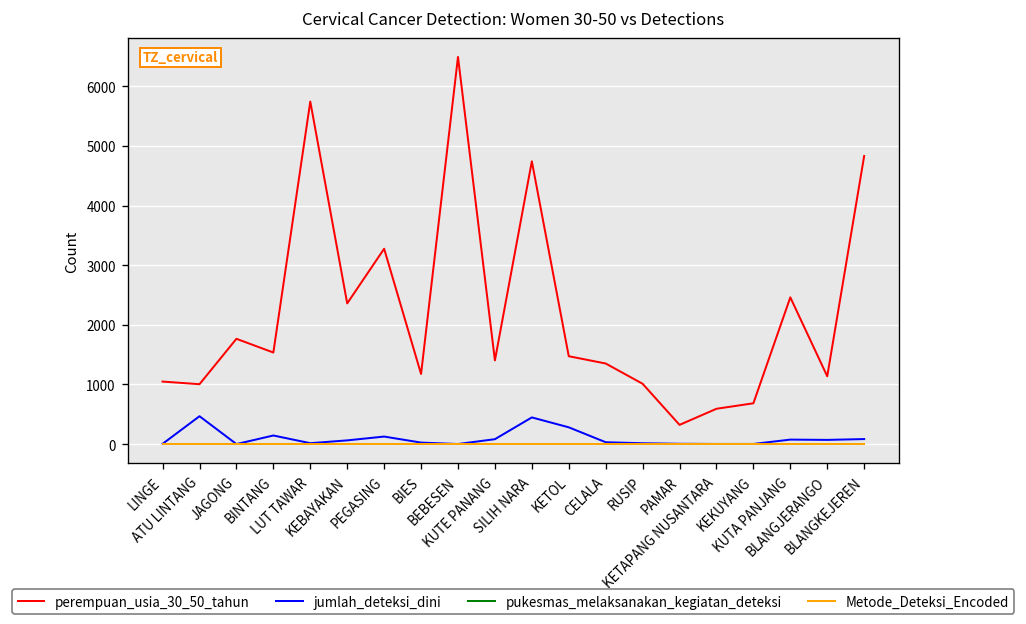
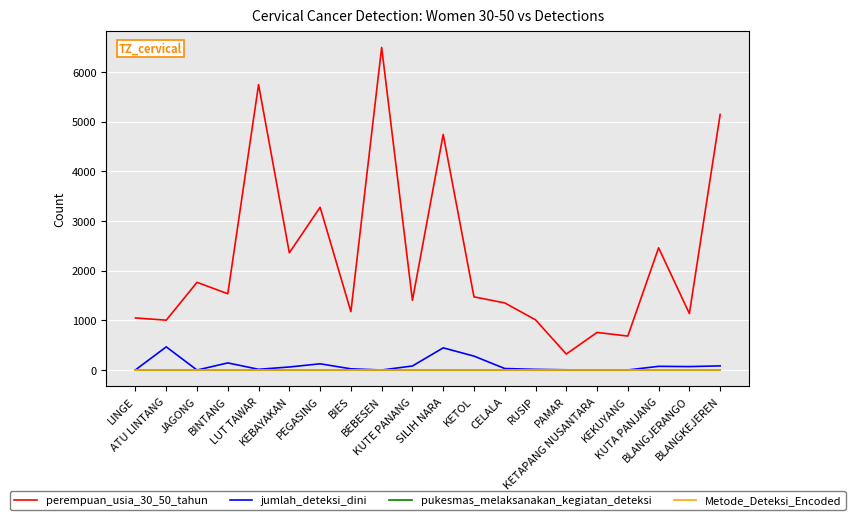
perempuan_usia_30_50_tahun, KETAPANG NUSANTARA: 600 -> 800
perempuan_usia_30_50_tahun, BLANGKEJEREN: 4800 -> 5100
